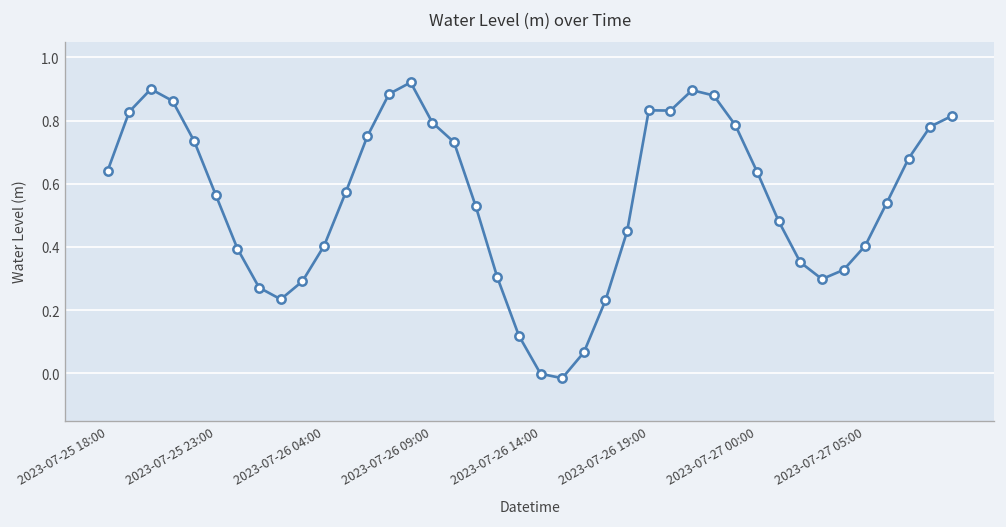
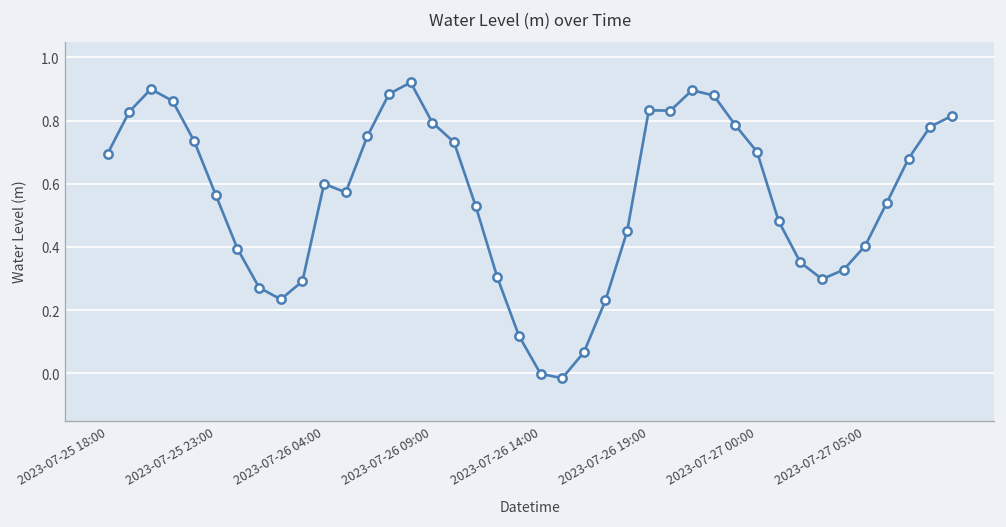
2023-07-25 18:00: 0.64 -> 0.70
2023-07-26 04:00: 0.40 -> 0.60
2023-07-27 00:00: 0.64 -> 0.70
